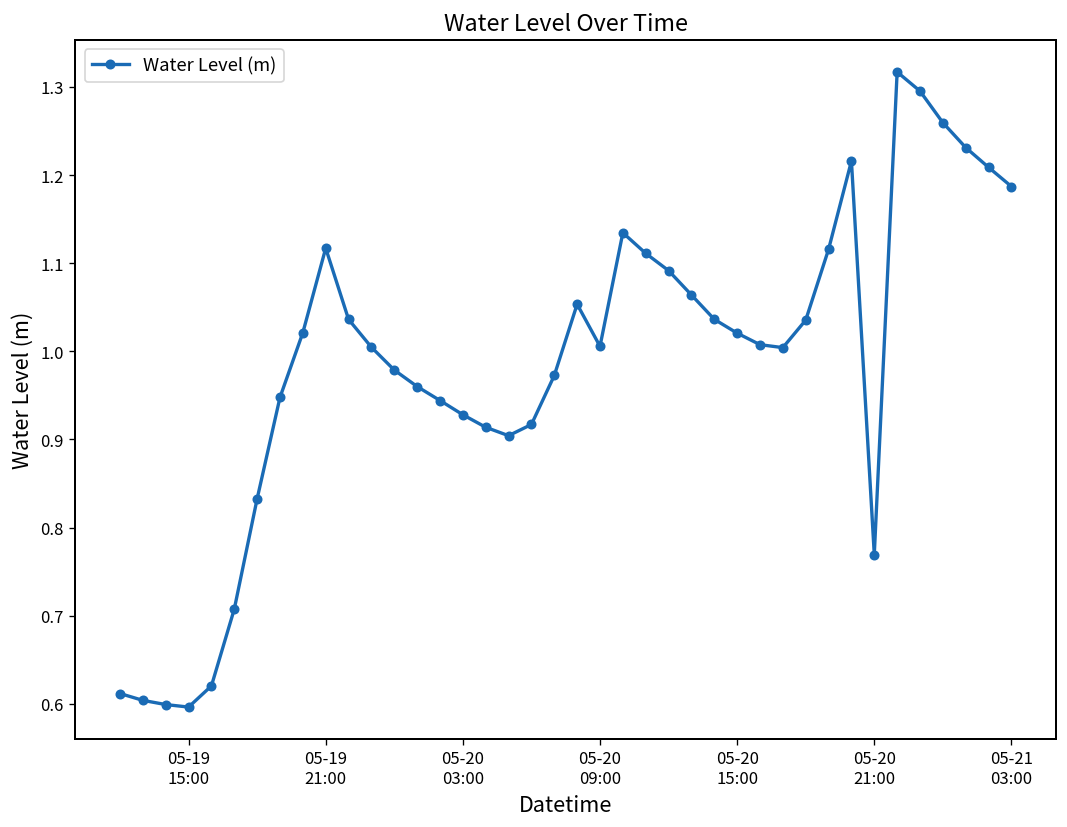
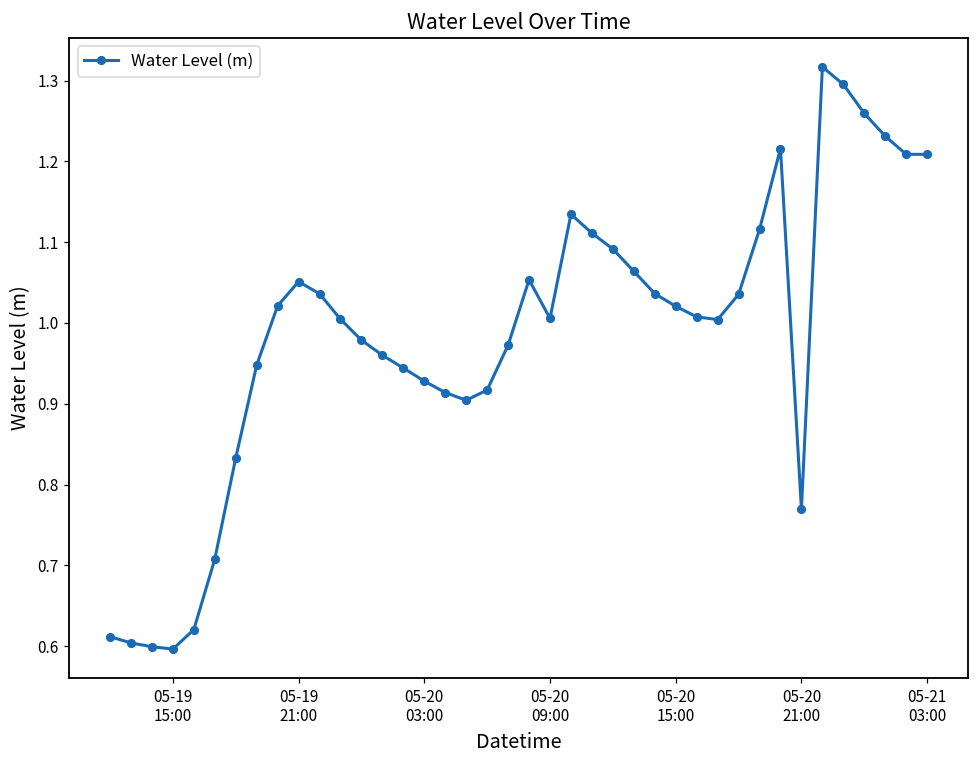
05-19 21:00: 1.12 -> 1.05
05-21 03:00: 1.19 -> 1.21
